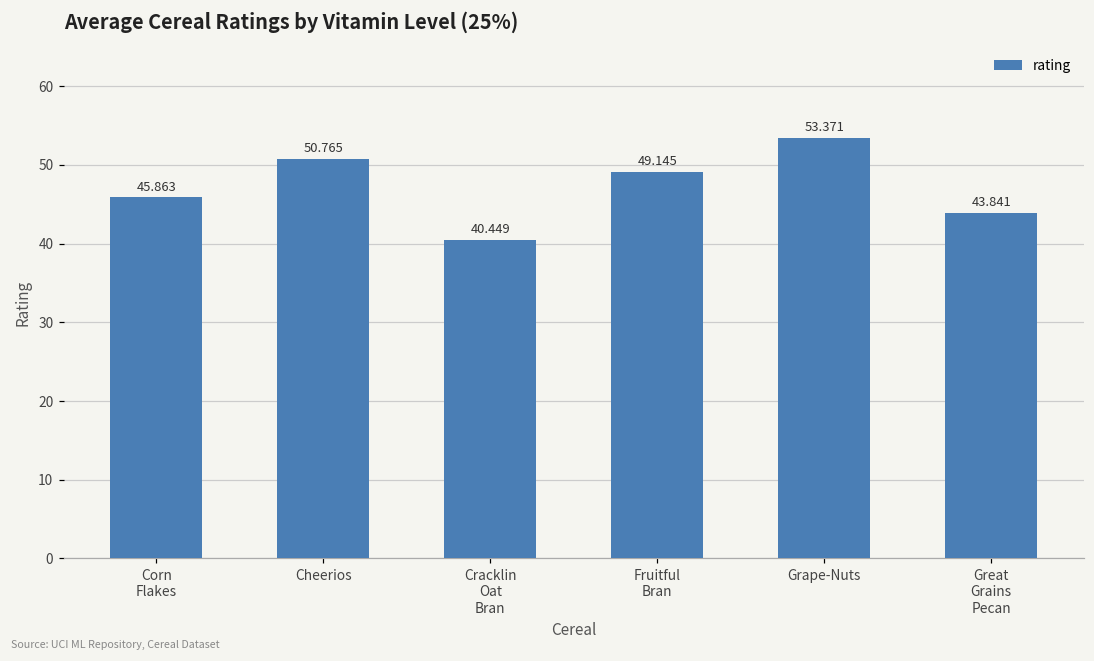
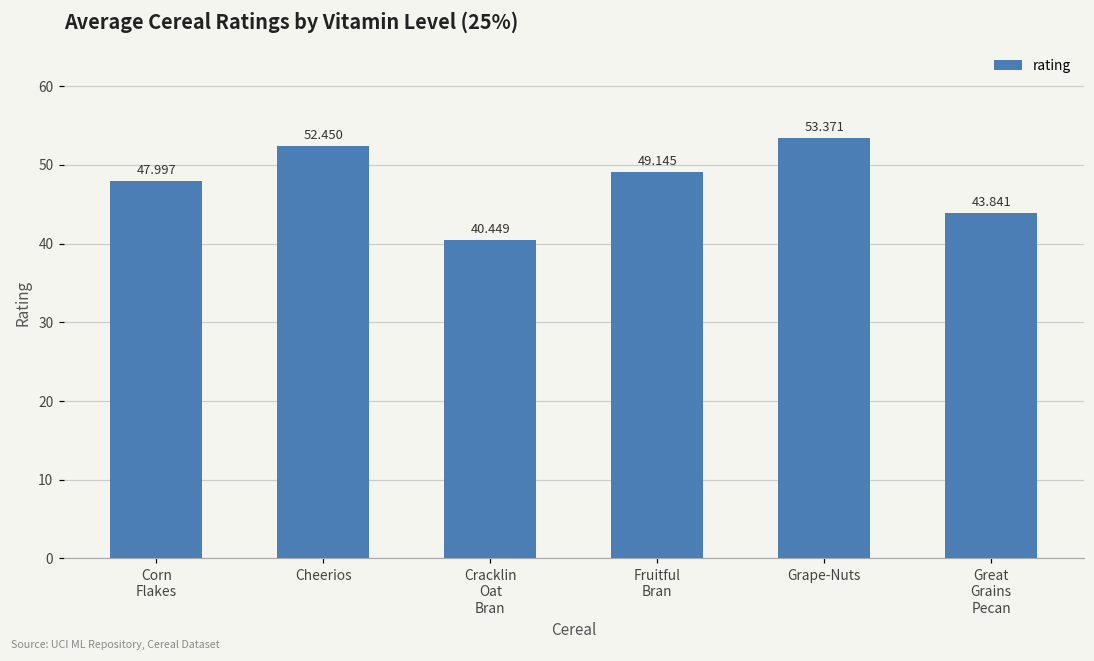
Corn Flakes: 45.863 -> 47.997
Cheerios: 50.765 -> 52.450
